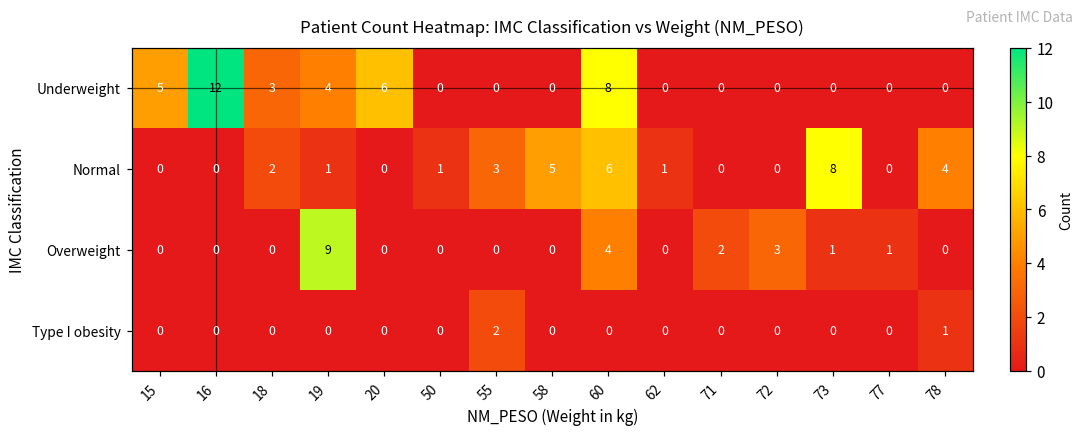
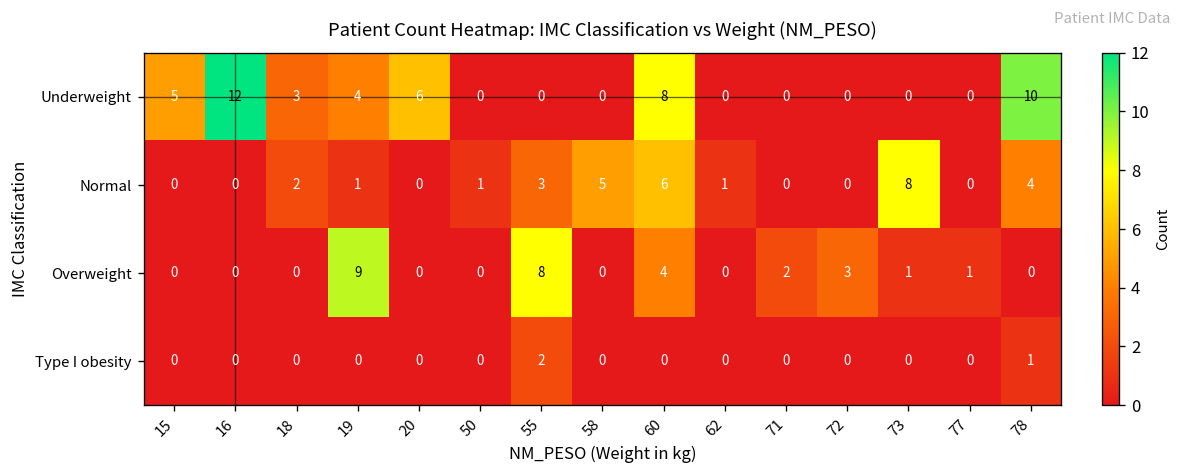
Underweight, 78: 0 -> 10
Overweight, 55: 0 -> 8
